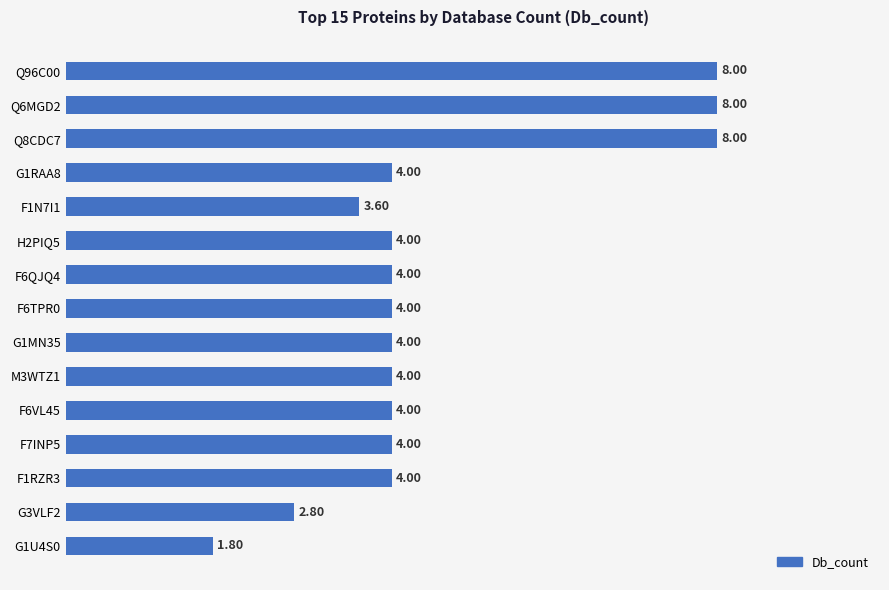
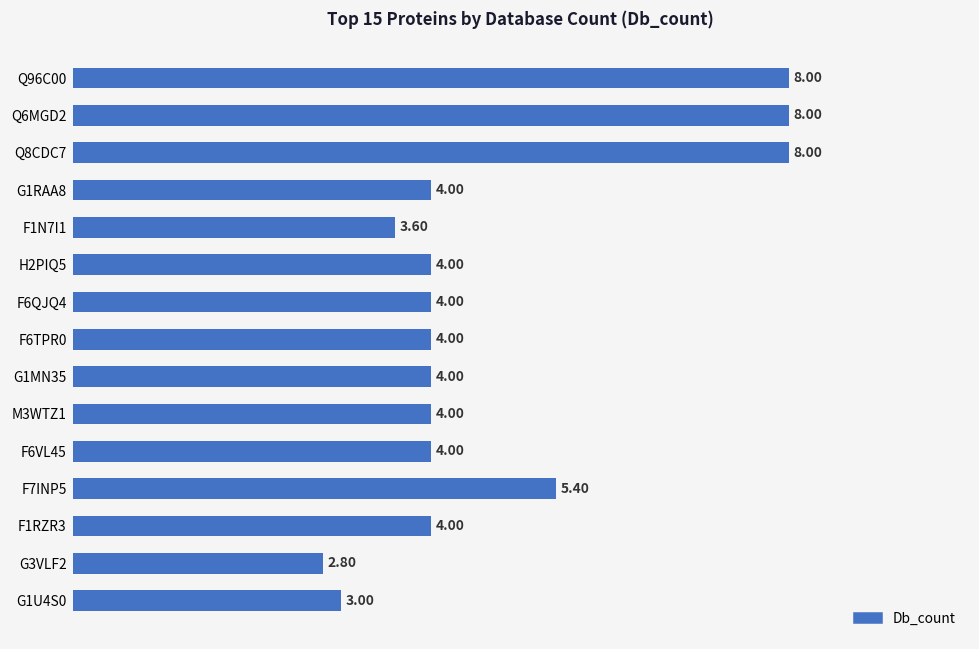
F7INP5: 4.00 -> 5.40
G1U4S0: 1.80 -> 3.00
